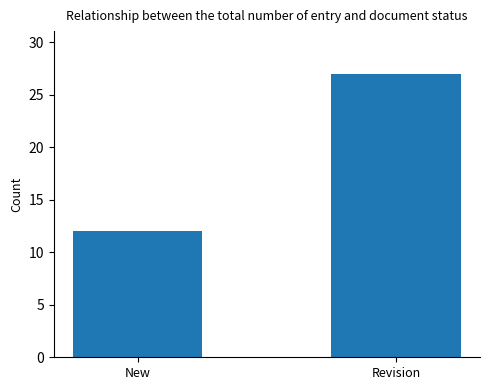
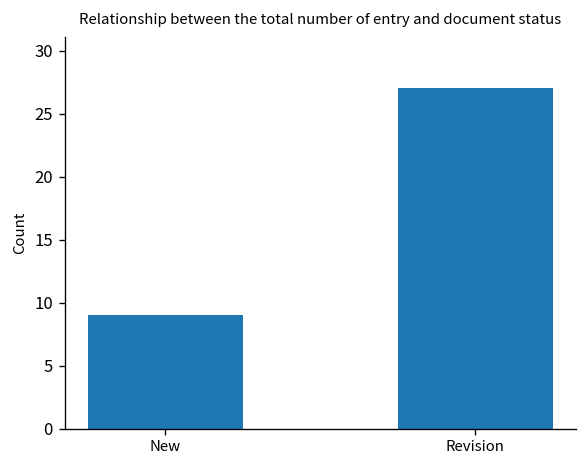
New: 12 -> 9
